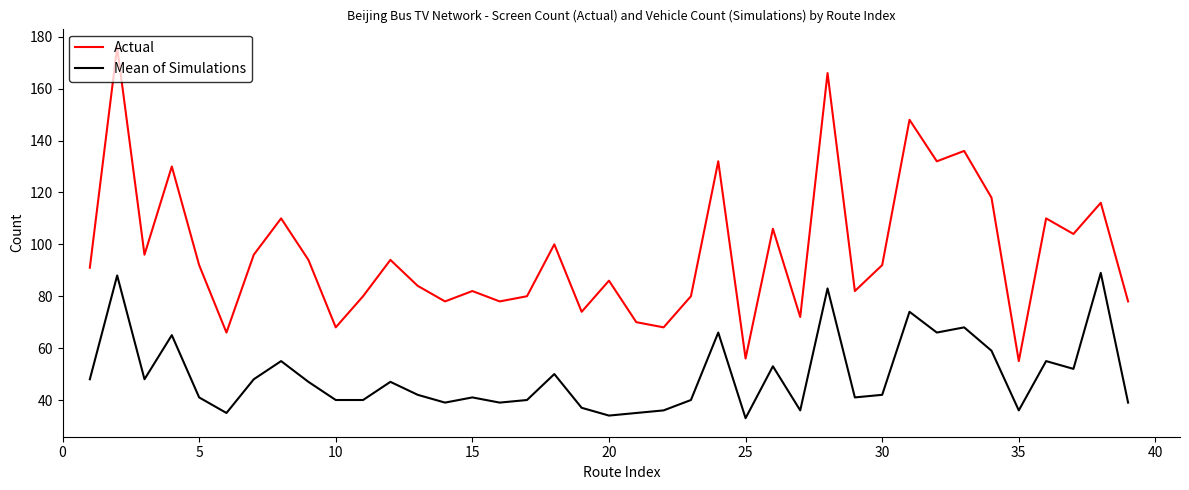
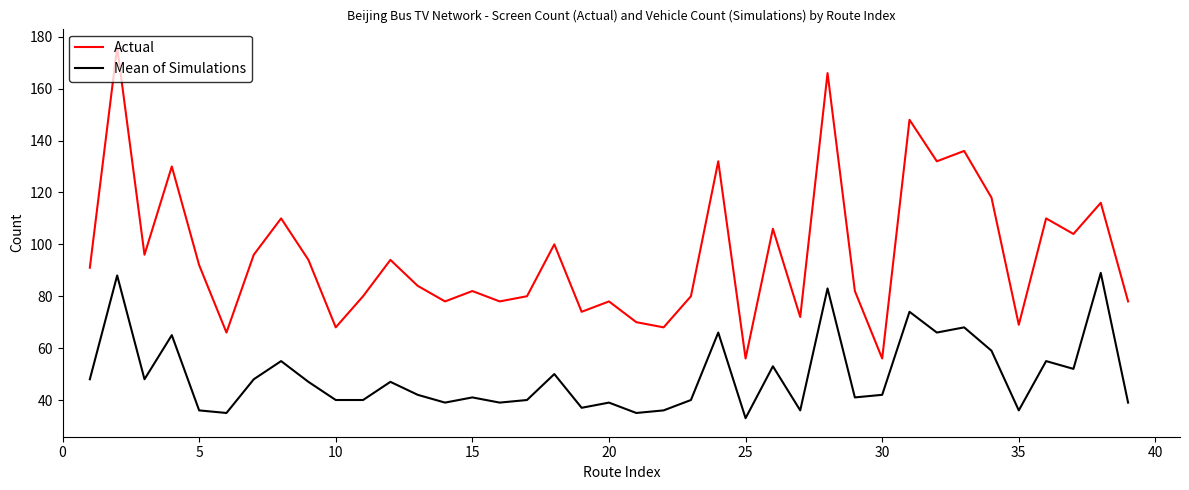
Mean of Simulations, 5: 41 -> 36
Actual, 20: 86 -> 78
Mean of Simulations, 20: 34 -> 39
Actual, 30: 92 -> 56
Actual, 35: 55 -> 69
